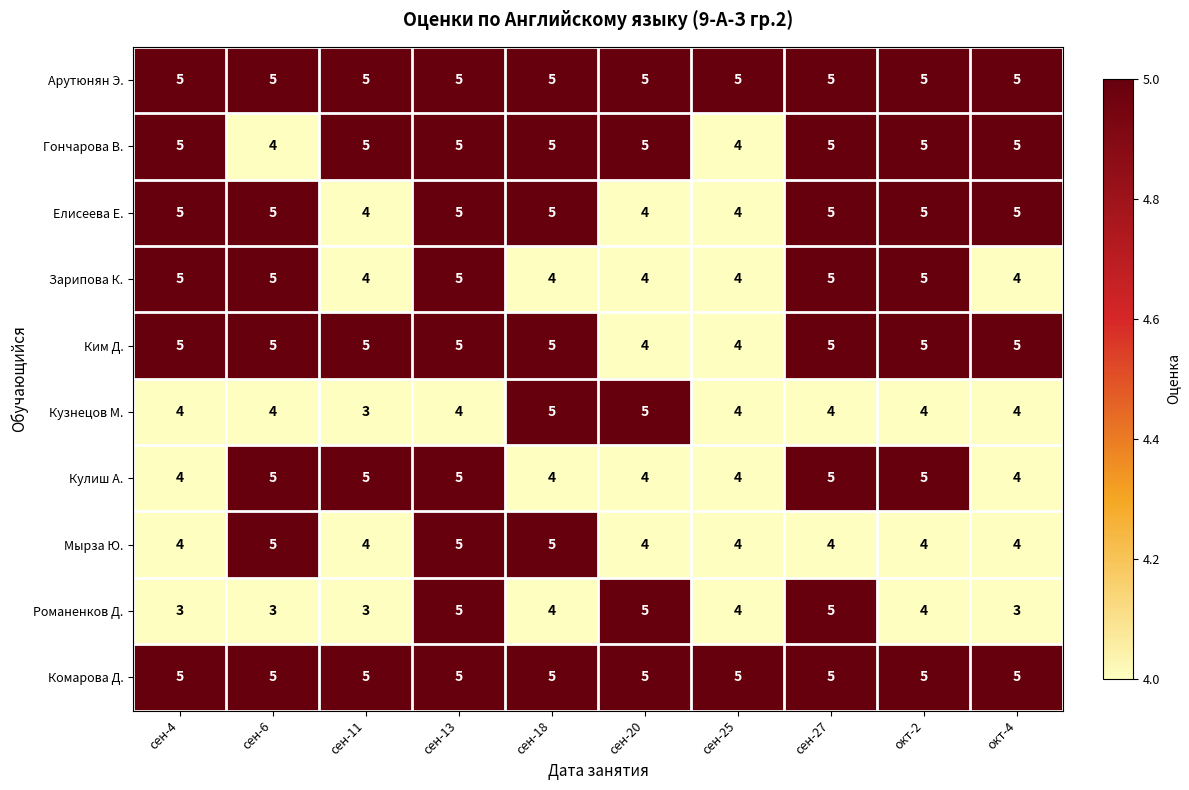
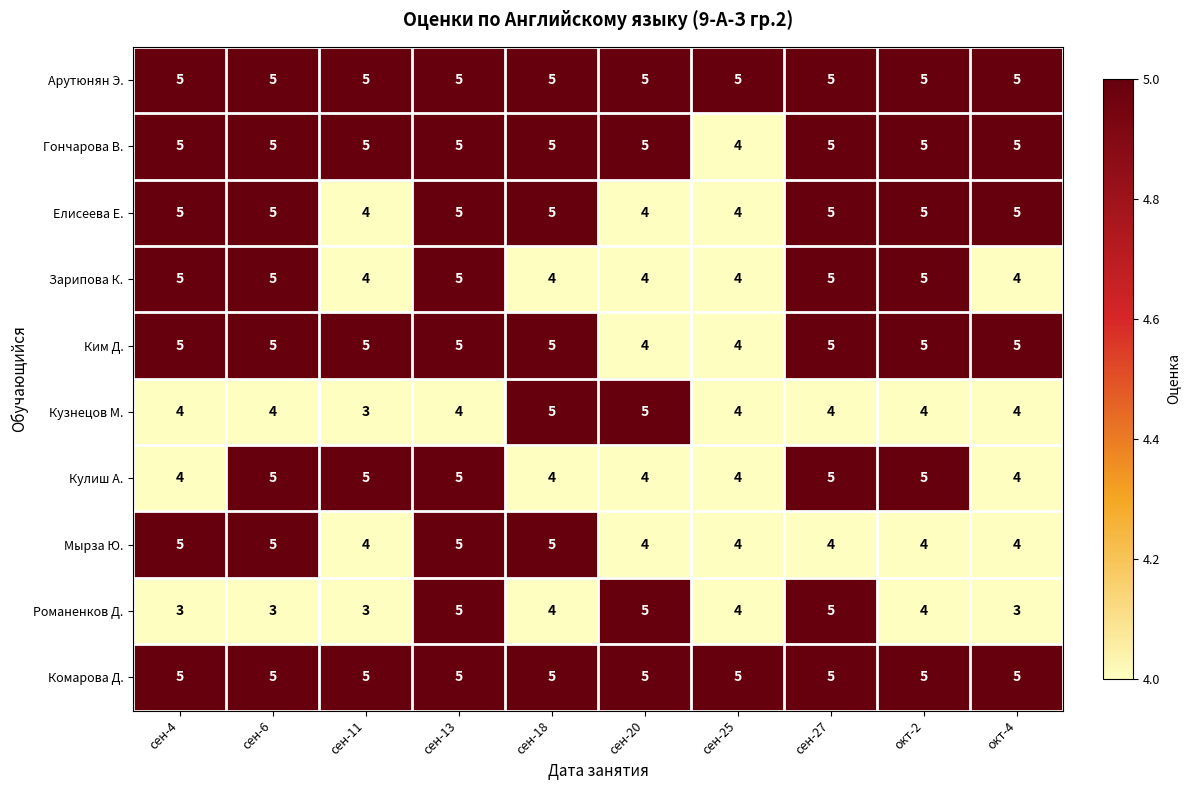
Гончарова В., сен-6: 4 -> 5
Мырза Ю., сен-4: 4 -> 5
